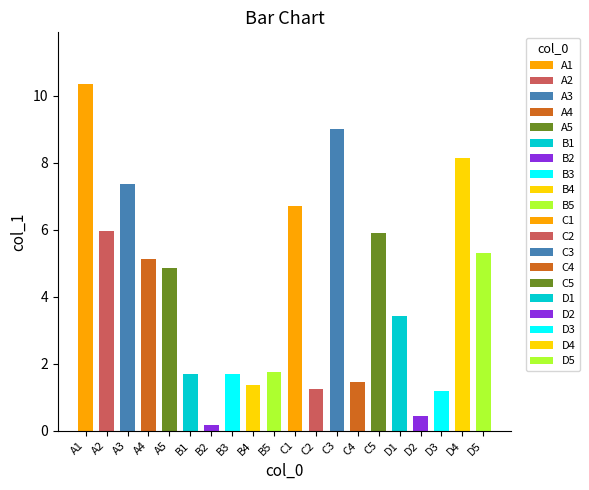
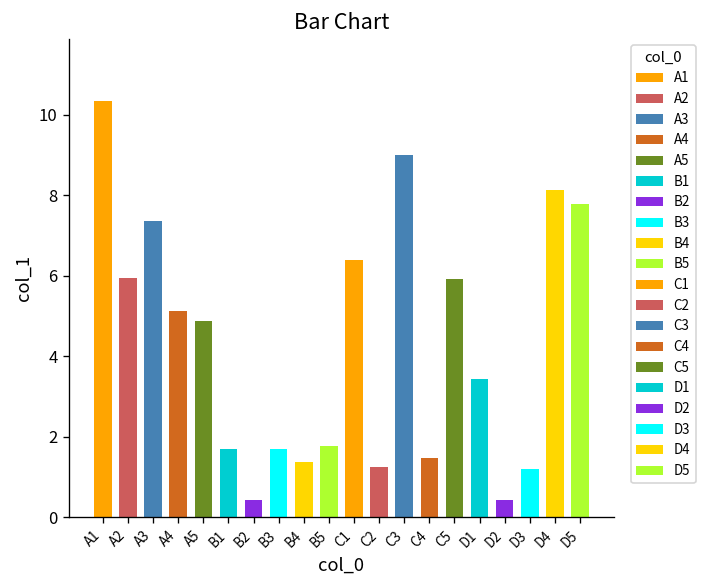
B2: 0.2 -> 0.4
C1: 6.7 -> 6.4
D5: 5.3 -> 7.8
